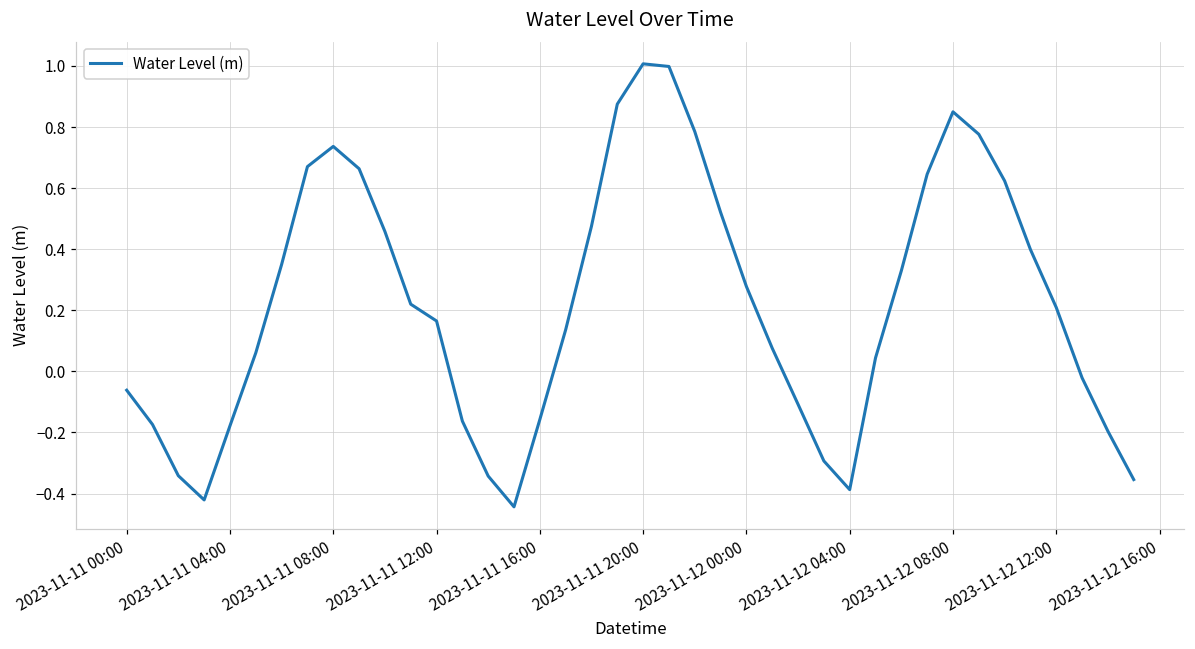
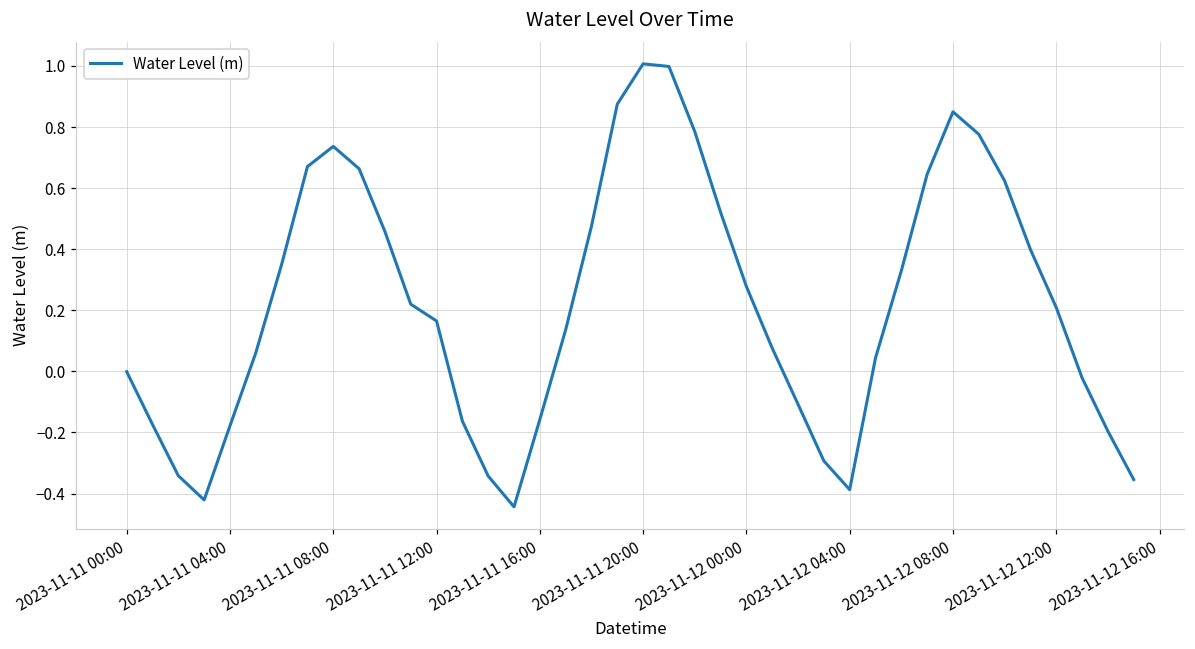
2023-11-11 00:00: -0.06 -> 0.00
